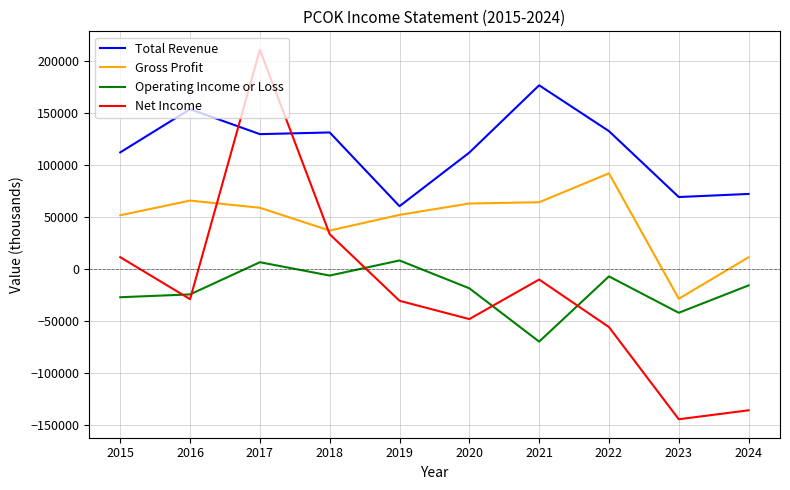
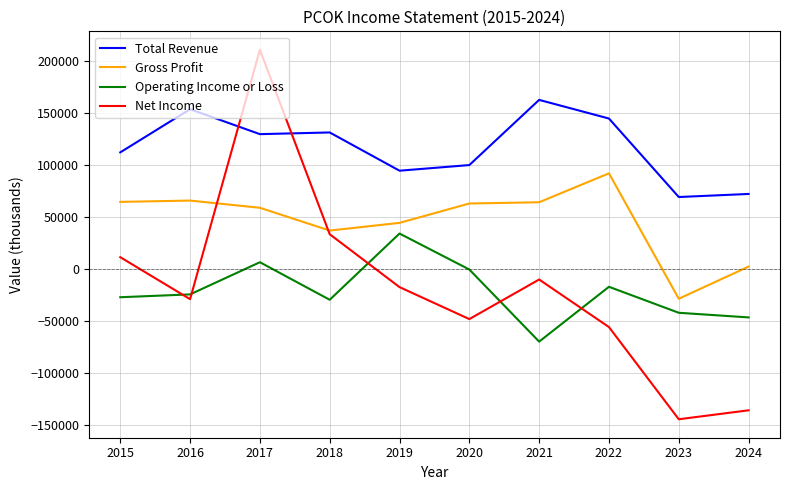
Gross Profit, 2015: 52000 -> 65000
Operating Income or Loss, 2018: -6000 -> -29000
Total Revenue, 2019: 60000 -> 95000
Gross Profit, 2019: 52000 -> 44000
Operating Income or Loss, 2019: 8000 -> 34000
Net Income, 2019: -30000 -> -17000
Total Revenue, 2020: 112000 -> 100000
Operating Income or Loss, 2020: -18000 -> 0
Total Revenue, 2021: 177000 -> 163000
Total Revenue, 2022: 133000 -> 145000
Operating Income or Loss, 2022: -7000 -> -17000
Gross Profit, 2024: 11000 -> 2000
Operating Income or Loss, 2024: -16000 -> -46000
